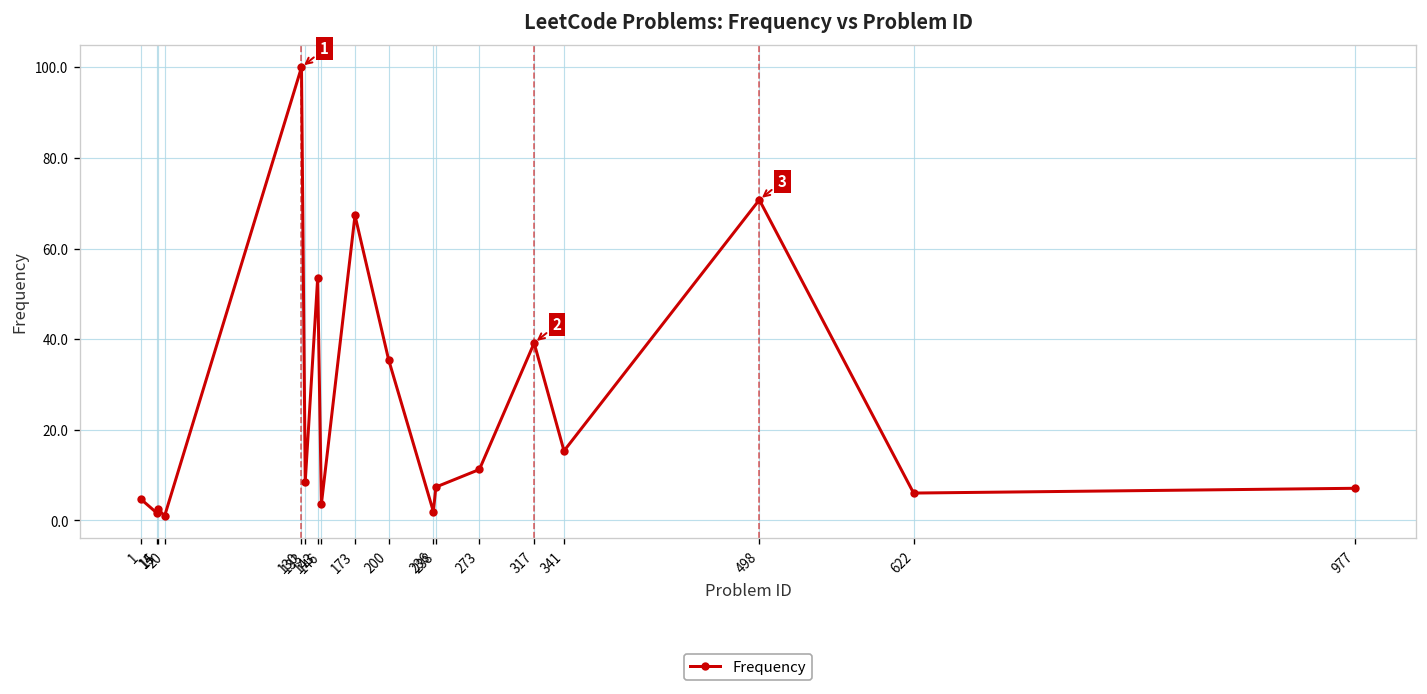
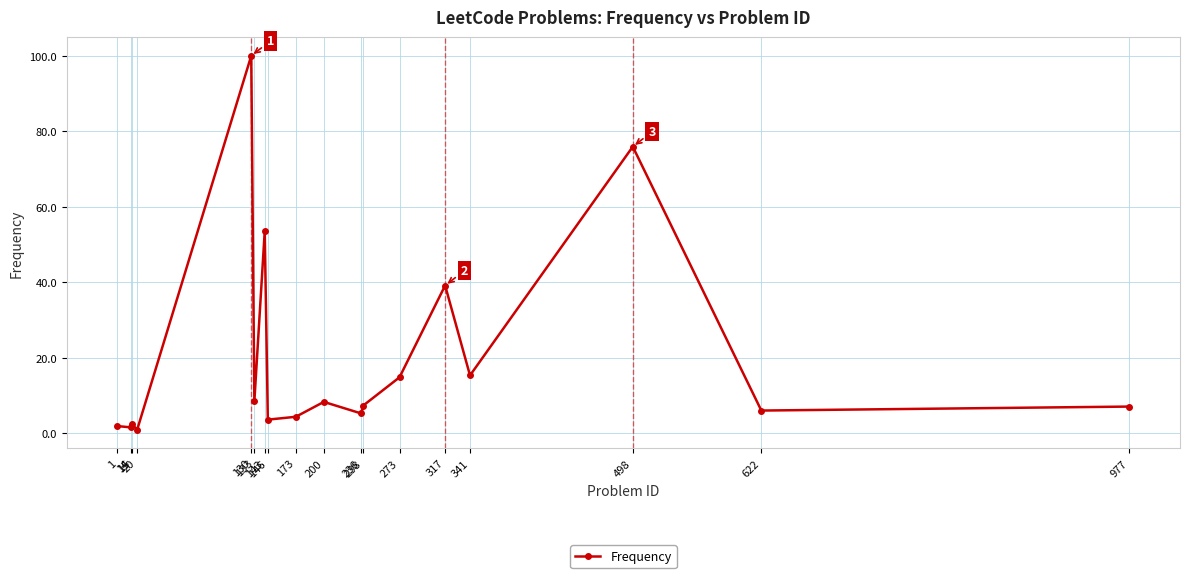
1: 5 -> 2
173: 67 -> 4
200: 36 -> 8
236: 2 -> 5
273: 11 -> 15
498: 71 -> 76
